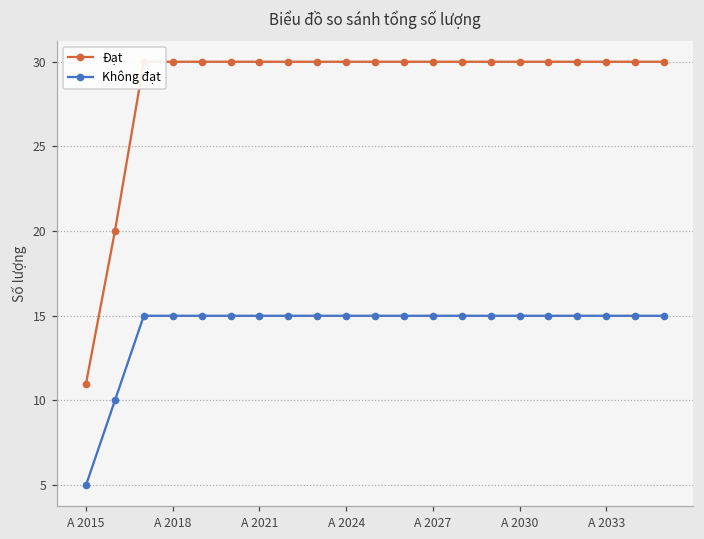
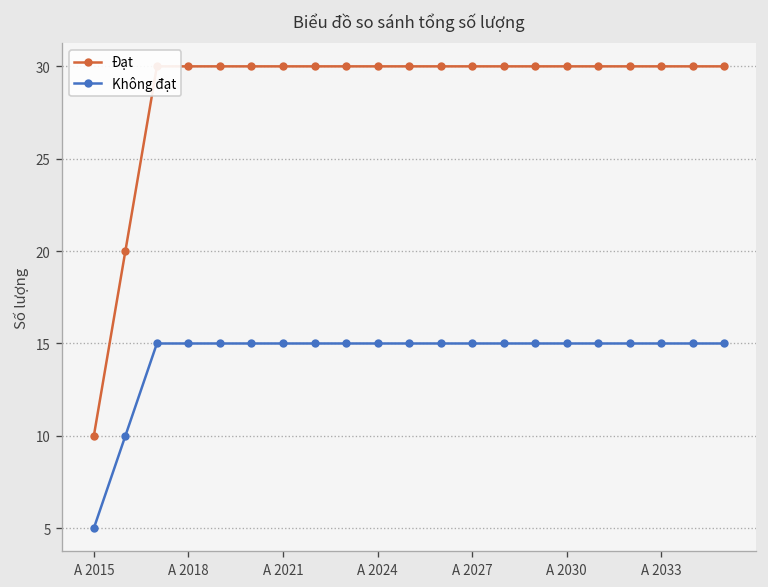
Đạt, A 2015: 11 -> 10
